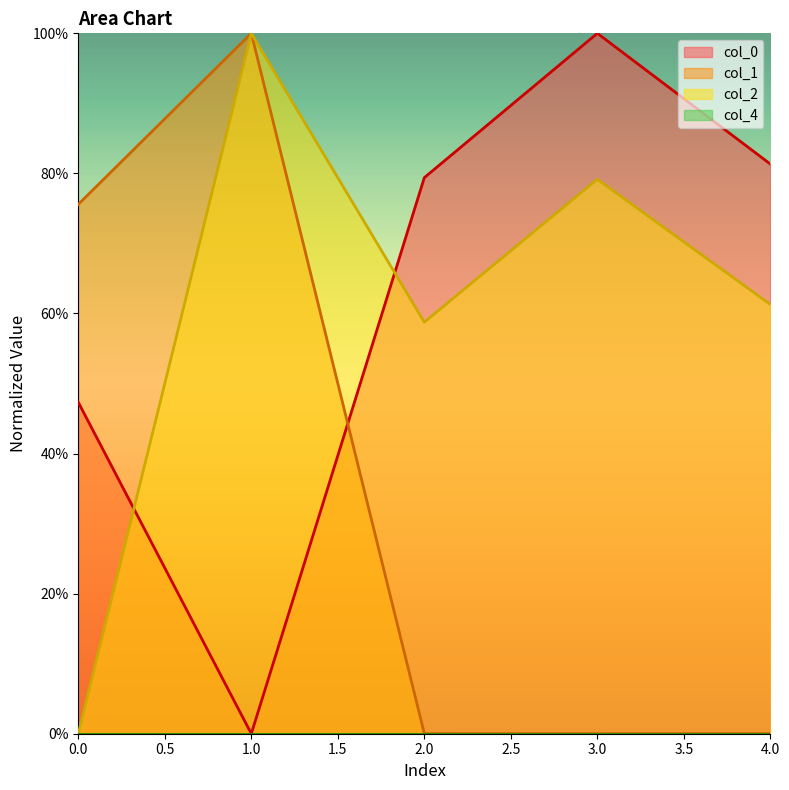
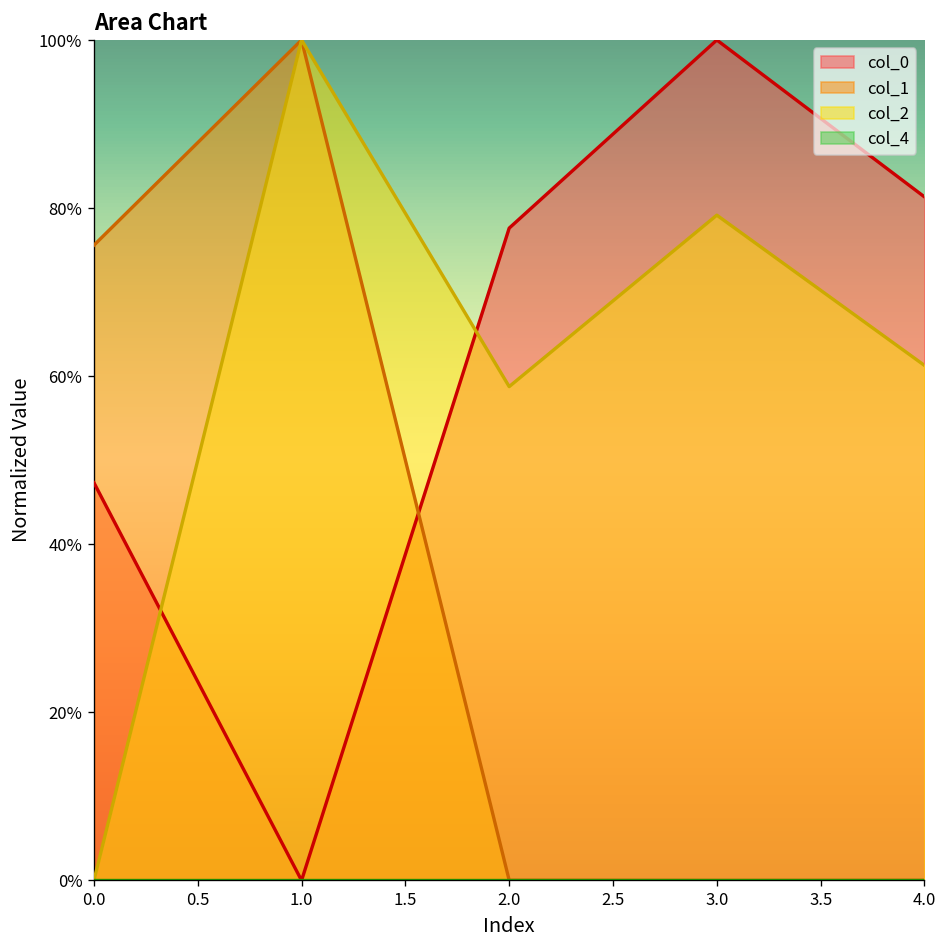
col_0, 2.0: 79% -> 78%
